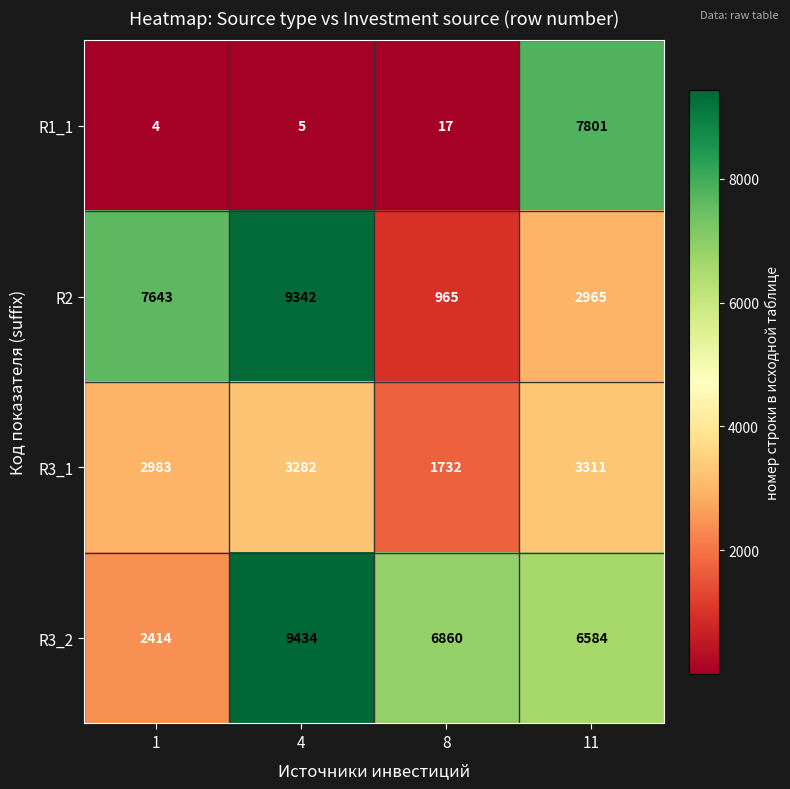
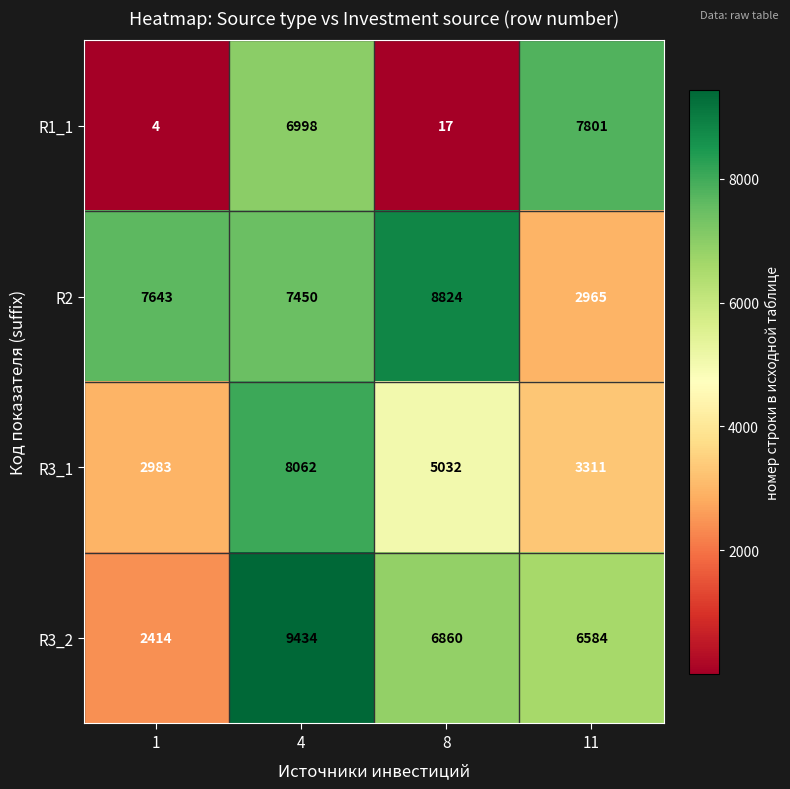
R1_1, 4: 5 -> 6998
R2, 4: 9342 -> 7450
R2, 8: 965 -> 8824
R3_1, 4: 3282 -> 8062
R3_1, 8: 1732 -> 5032
